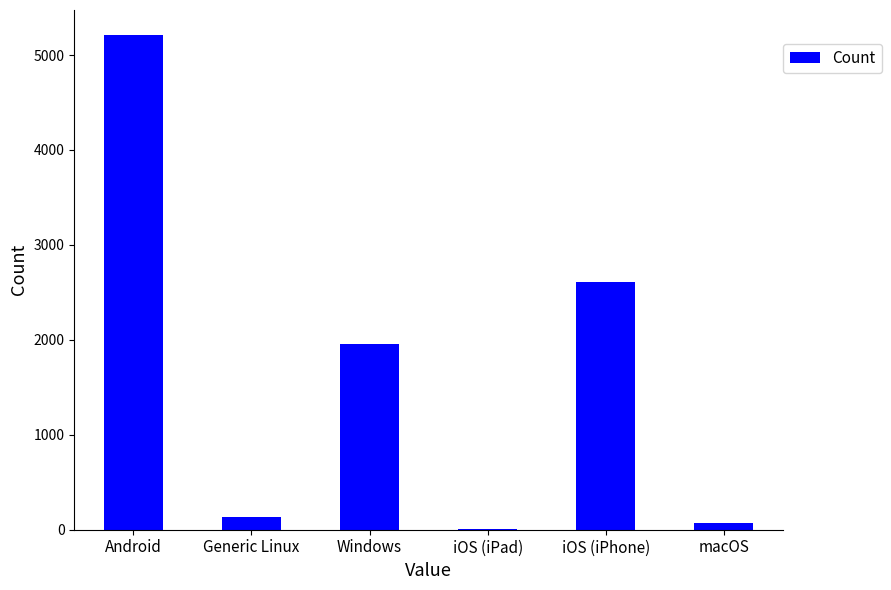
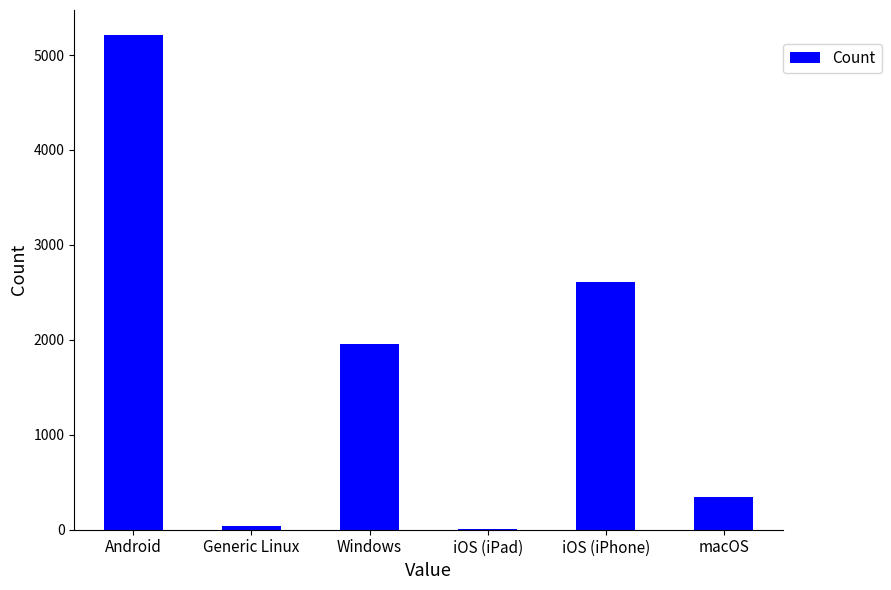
Generic Linux: 100 -> 0
macOS: 100 -> 300
